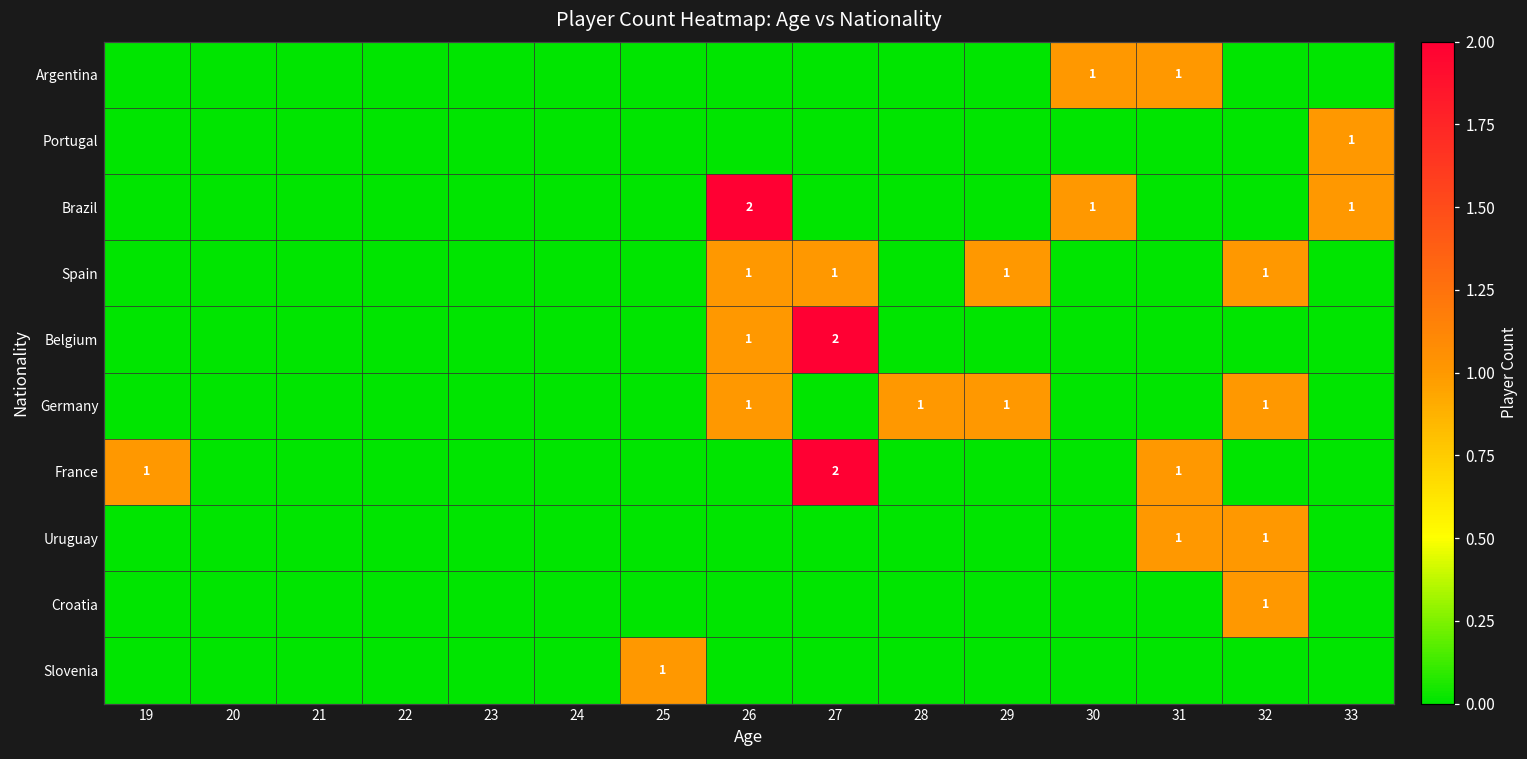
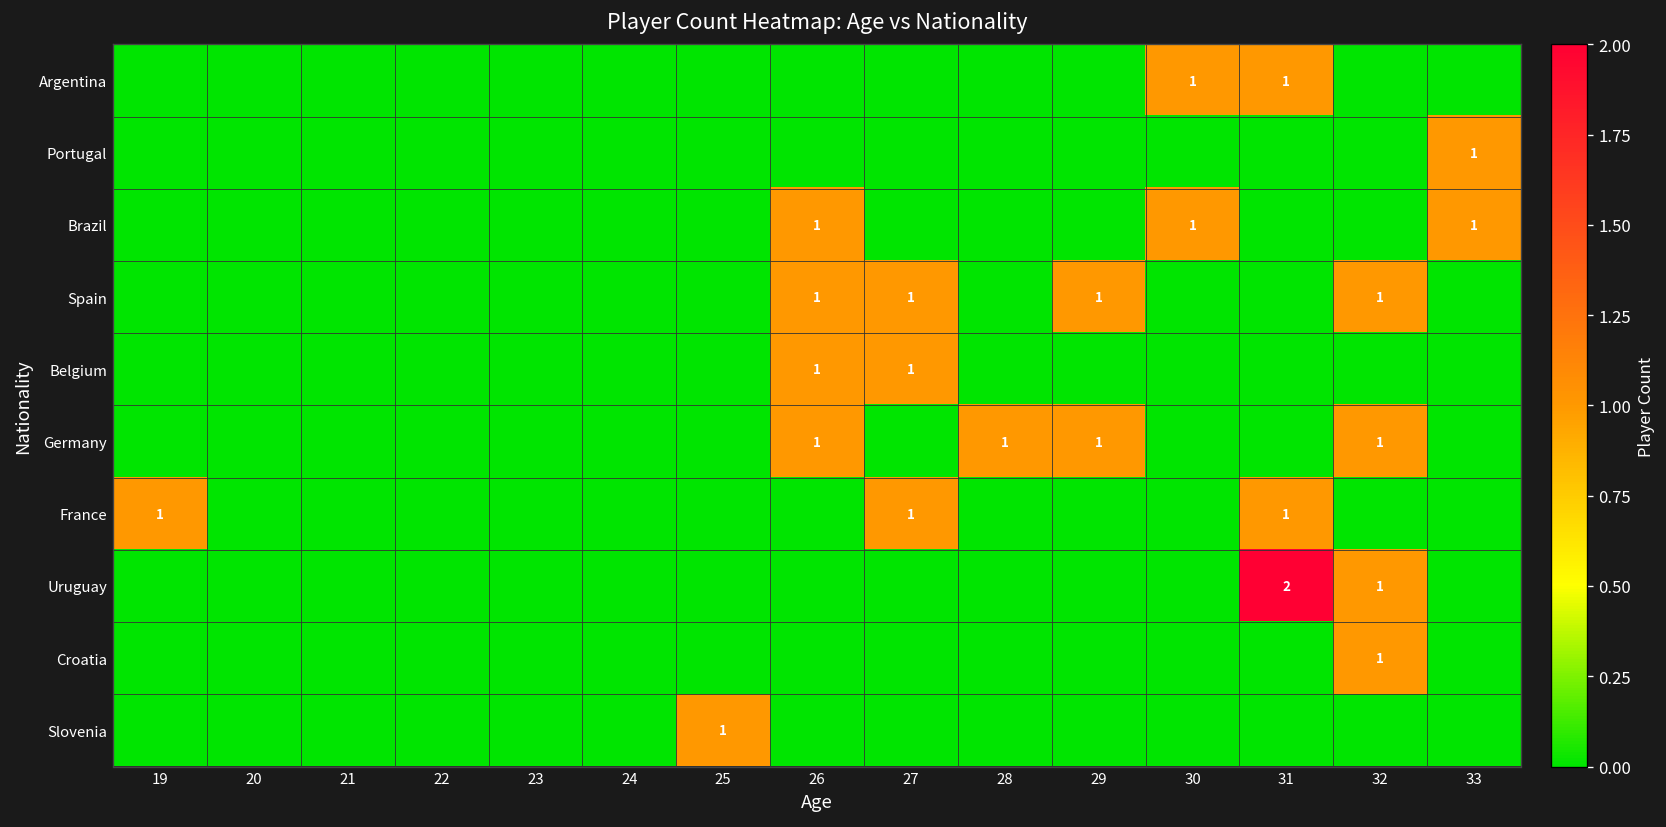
Brazil, 26: 2 -> 1
Belgium, 27: 2 -> 1
France, 27: 2 -> 1
Uruguay, 31: 1 -> 2
